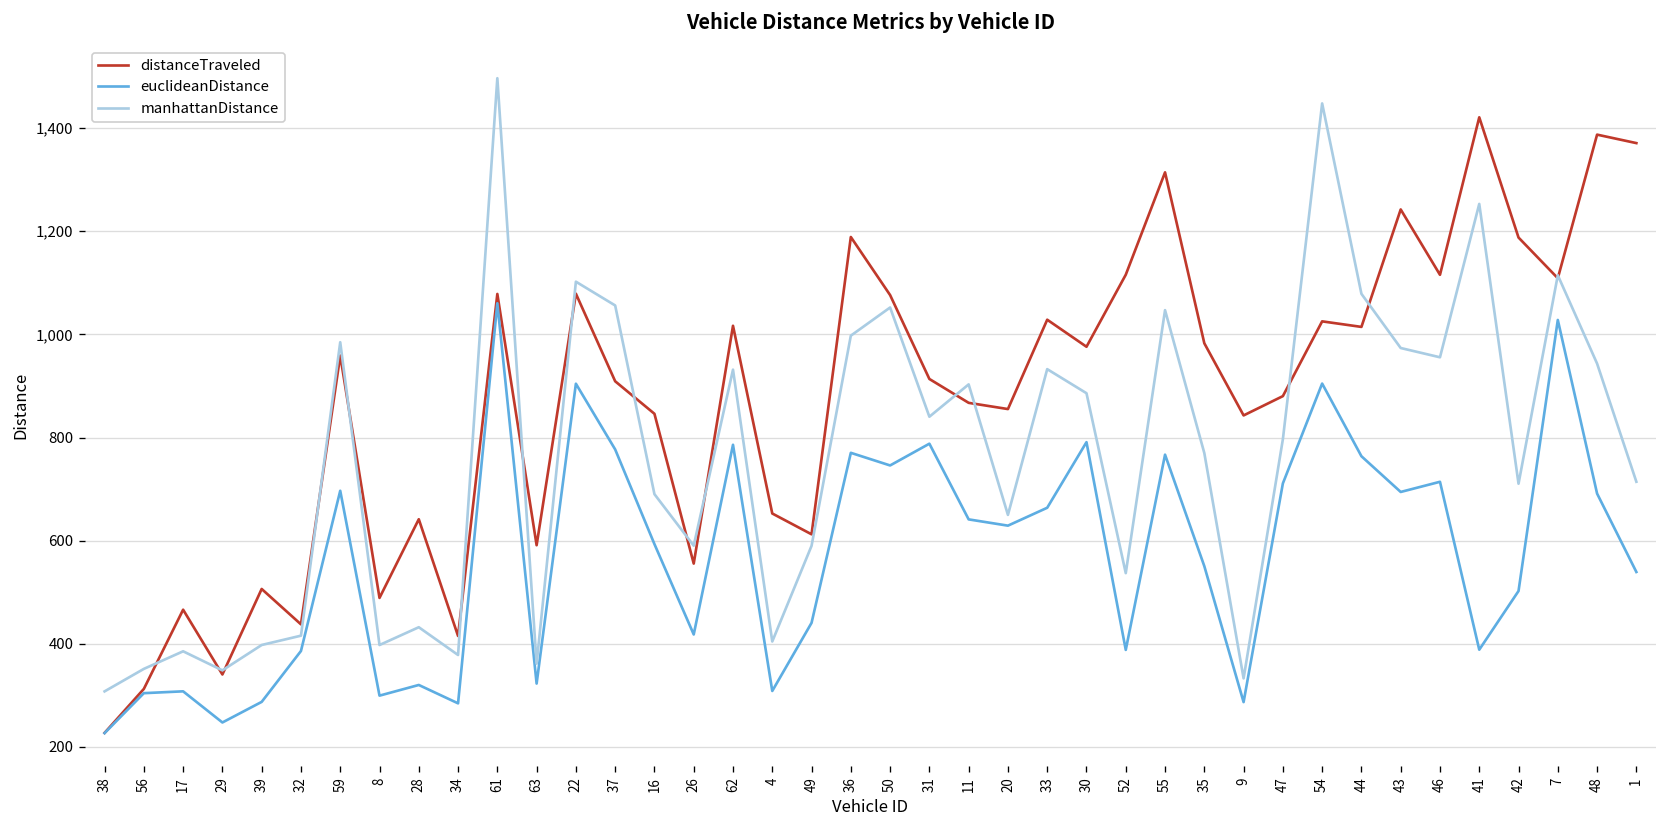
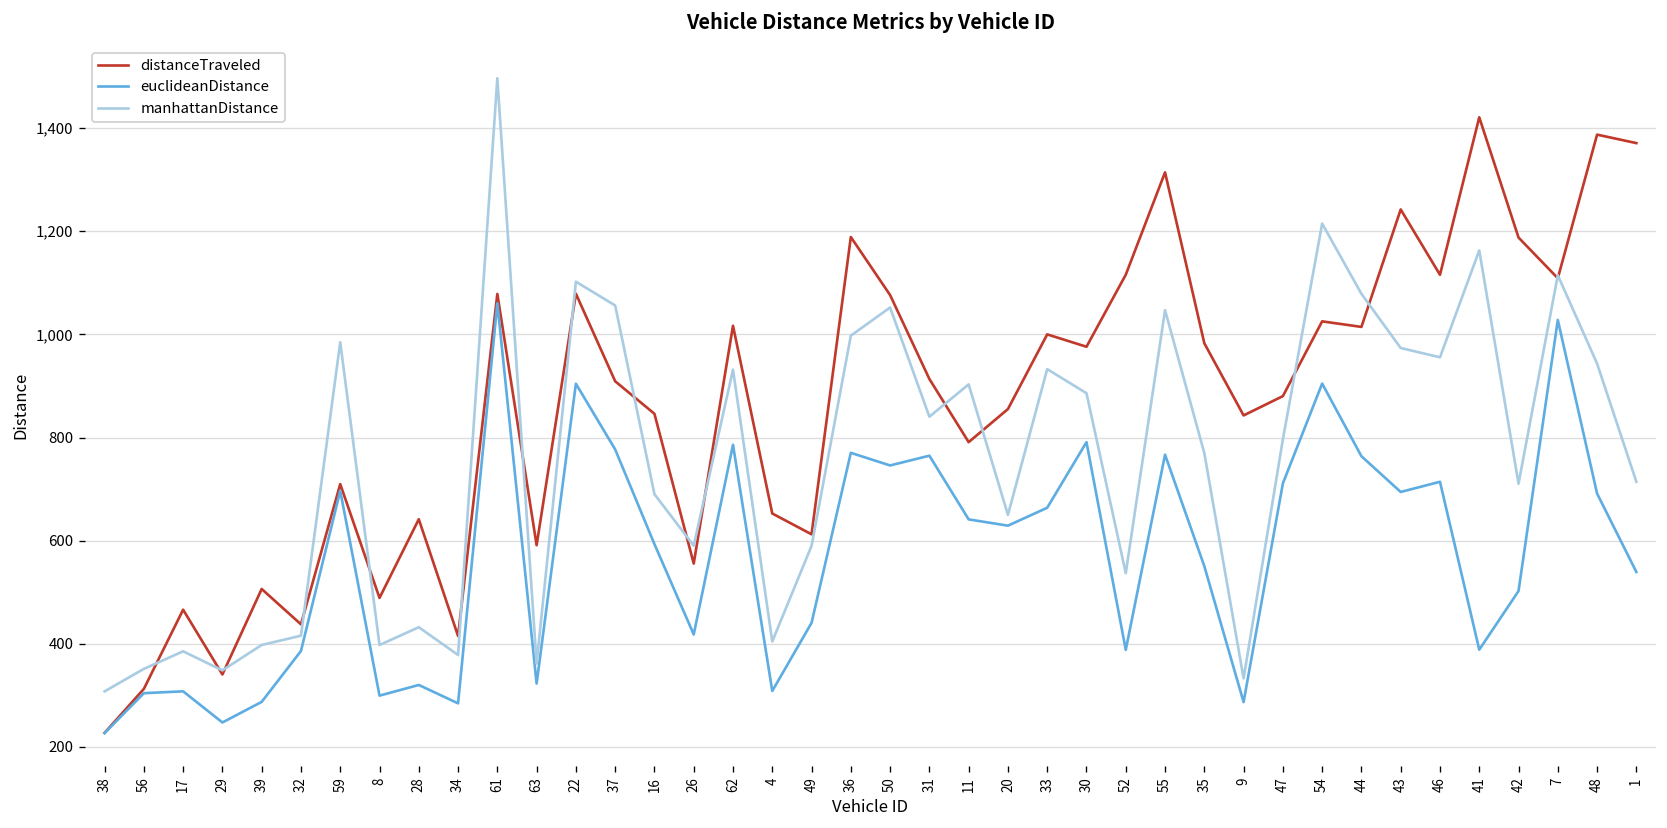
distanceTraveled, 59: 960 -> 710
euclideanDistance, 31: 790 -> 760
distanceTraveled, 11: 870 -> 790
distanceTraveled, 33: 1,030 -> 1,000
manhattanDistance, 54: 1,450 -> 1,210
manhattanDistance, 41: 1,250 -> 1,160
